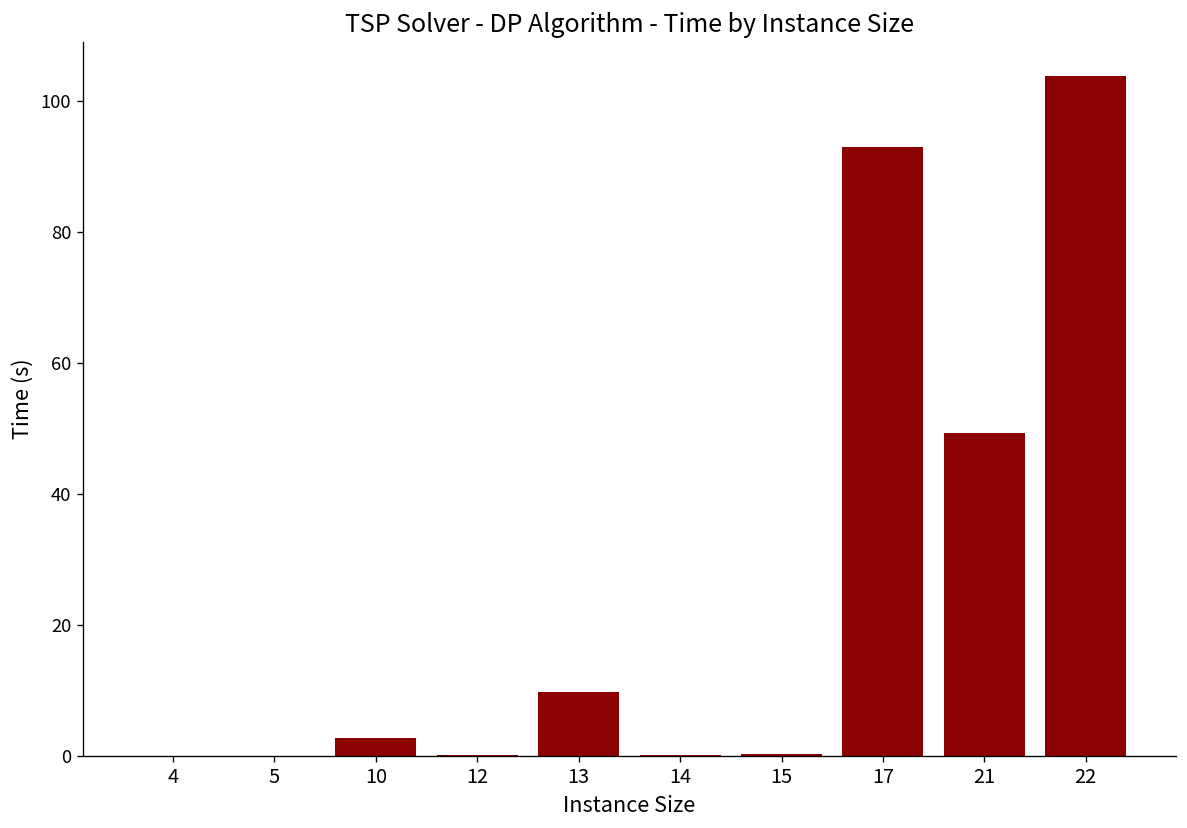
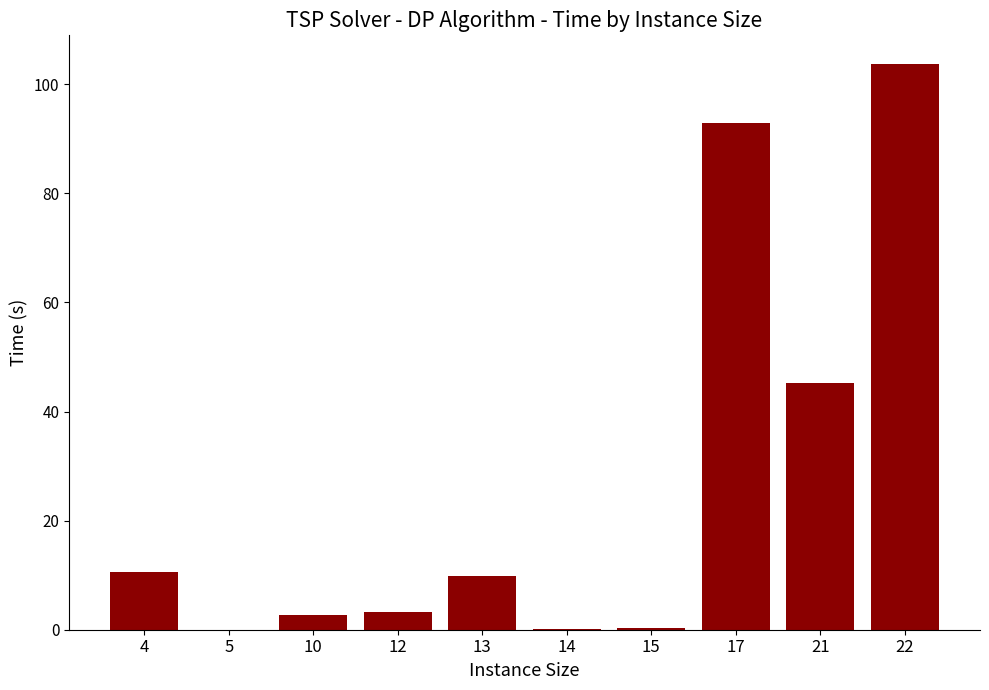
4: 0 -> 11
12: 0 -> 3
21: 49 -> 45
